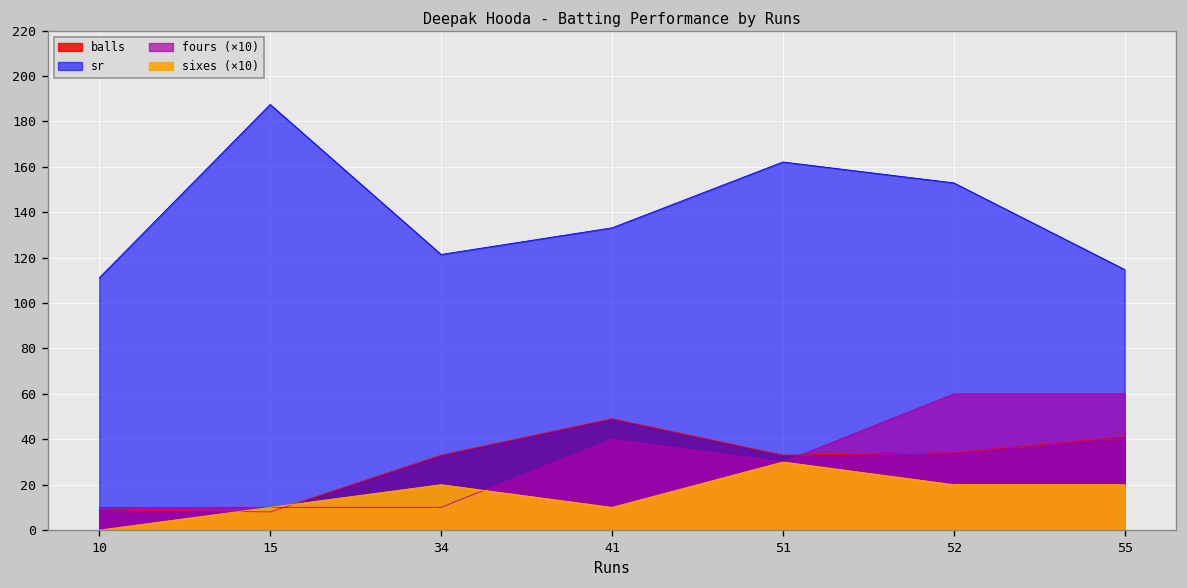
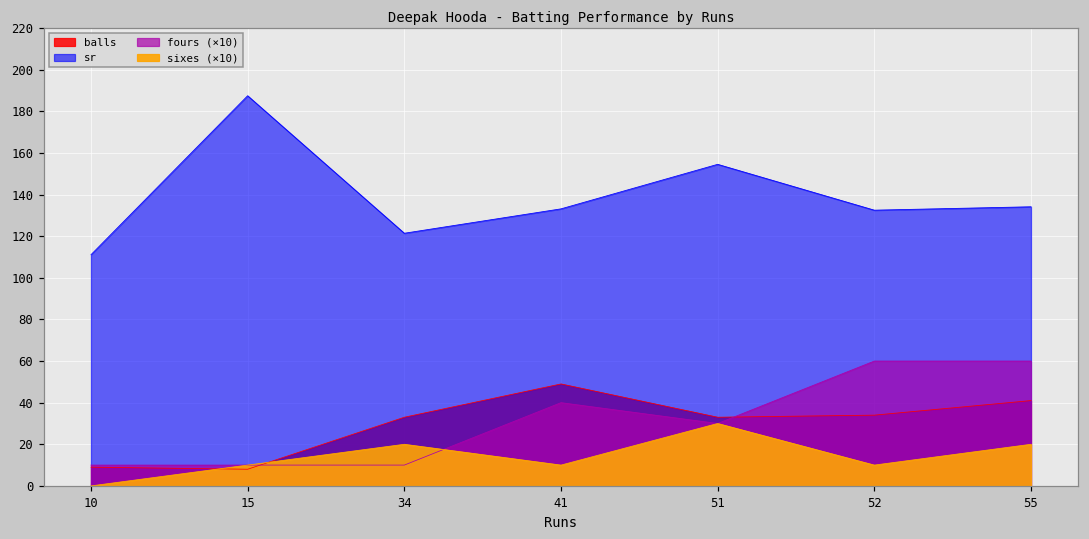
sr, 51: 162 -> 155
sr, 52: 153 -> 133
sixes (×10), 52: 20 -> 10
sr, 55: 115 -> 134
